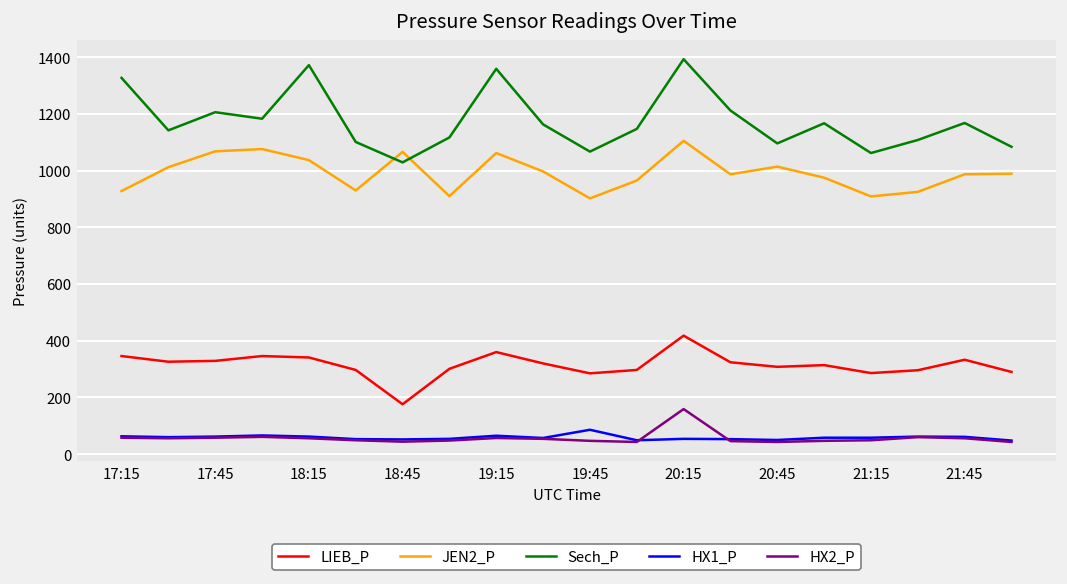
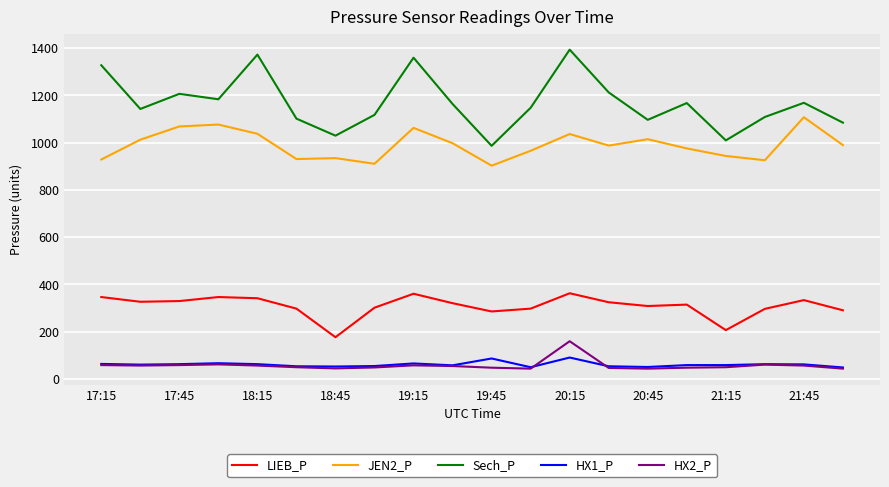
JEN2_P, 18:45: 1070 -> 930
Sech_P, 19:45: 1070 -> 990
LIEB_P, 20:15: 420 -> 360
JEN2_P, 20:15: 1110 -> 1040
HX1_P, 20:15: 50 -> 90
LIEB_P, 21:15: 290 -> 210
JEN2_P, 21:15: 910 -> 940
Sech_P, 21:15: 1060 -> 1010
JEN2_P, 21:45: 990 -> 1110
